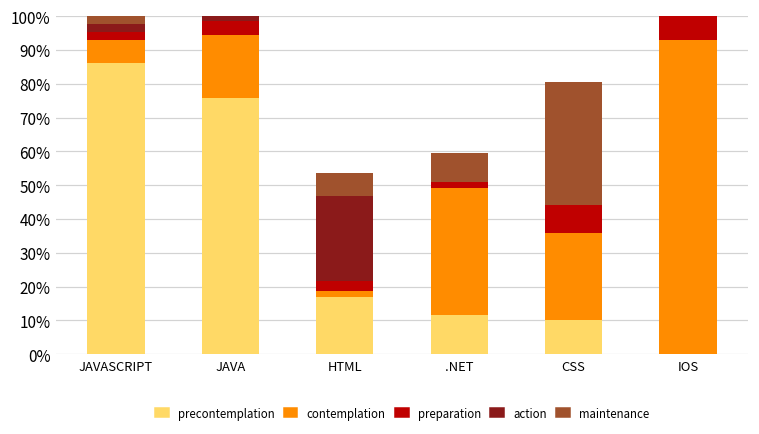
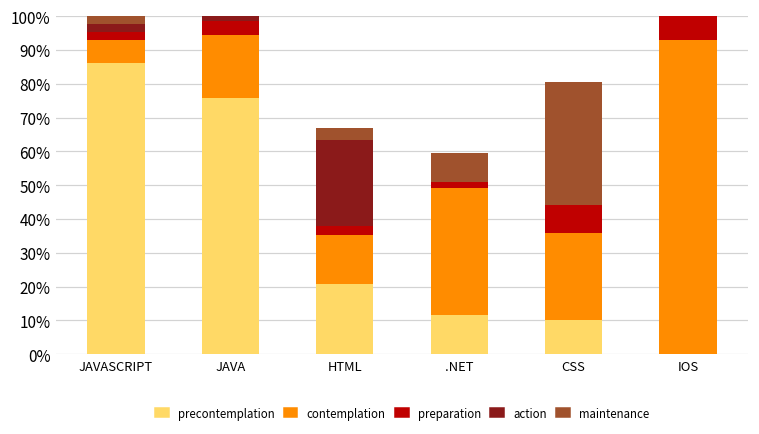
precontemplation, HTML: 17% -> 21%
contemplation, HTML: 2% -> 14%
maintenance, HTML: 7% -> 3%
